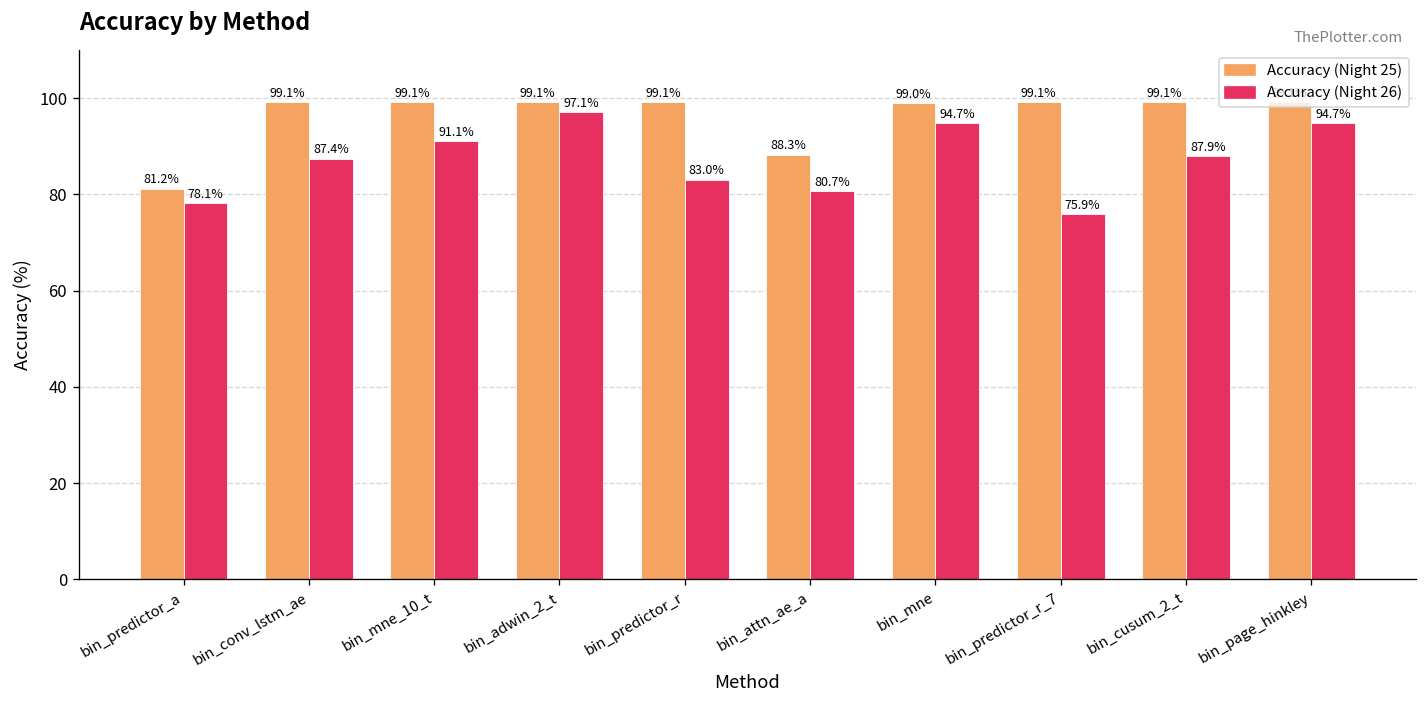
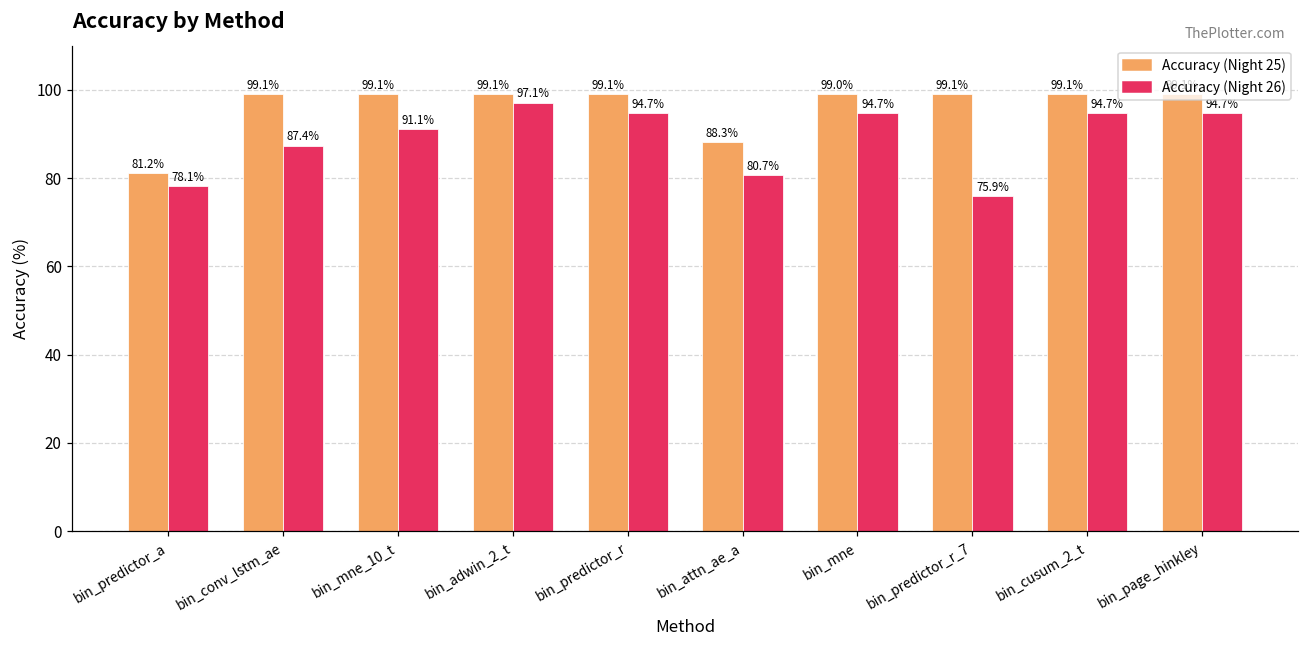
Accuracy (Night 26), bin_predictor_r: 83.0% -> 94.7%
Accuracy (Night 26), bin_cusum_2_t: 87.9% -> 94.7%
